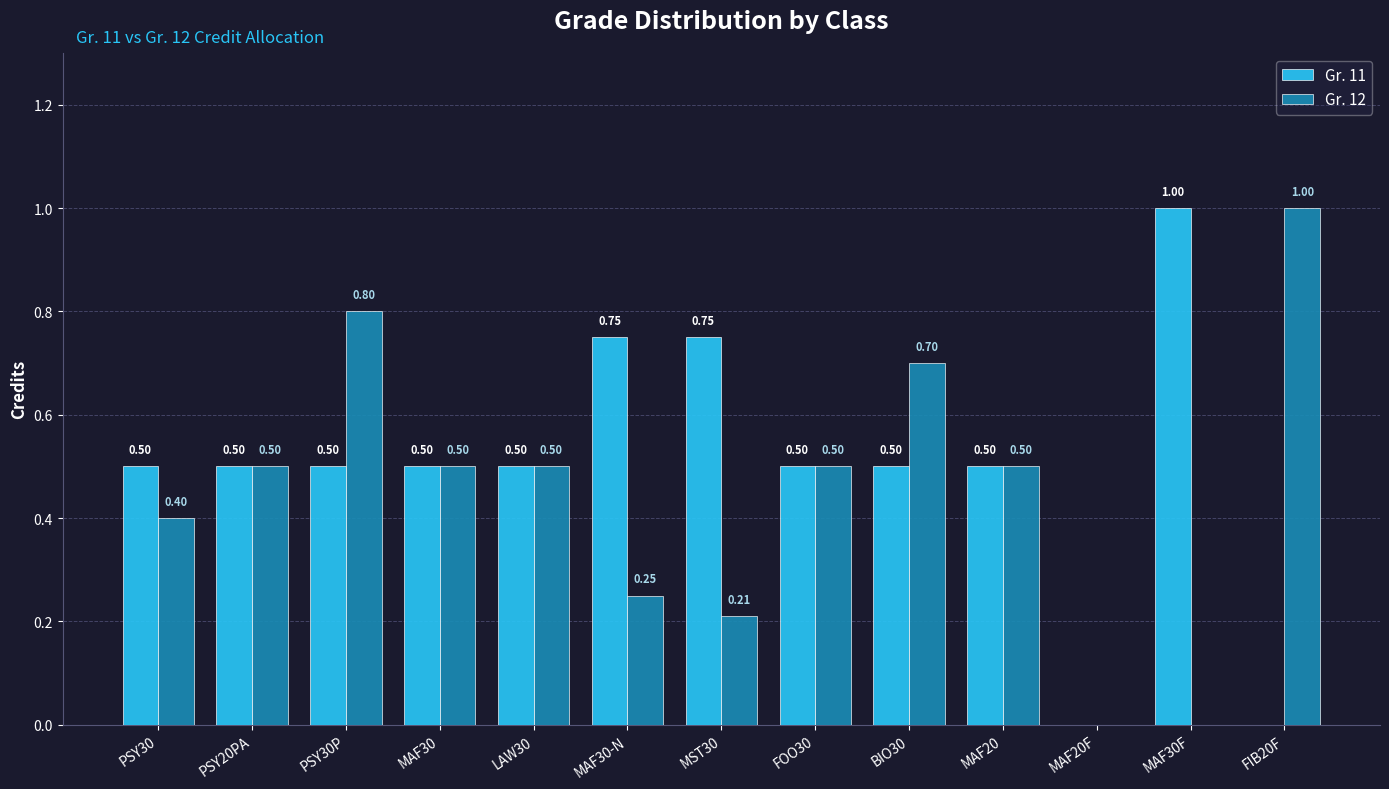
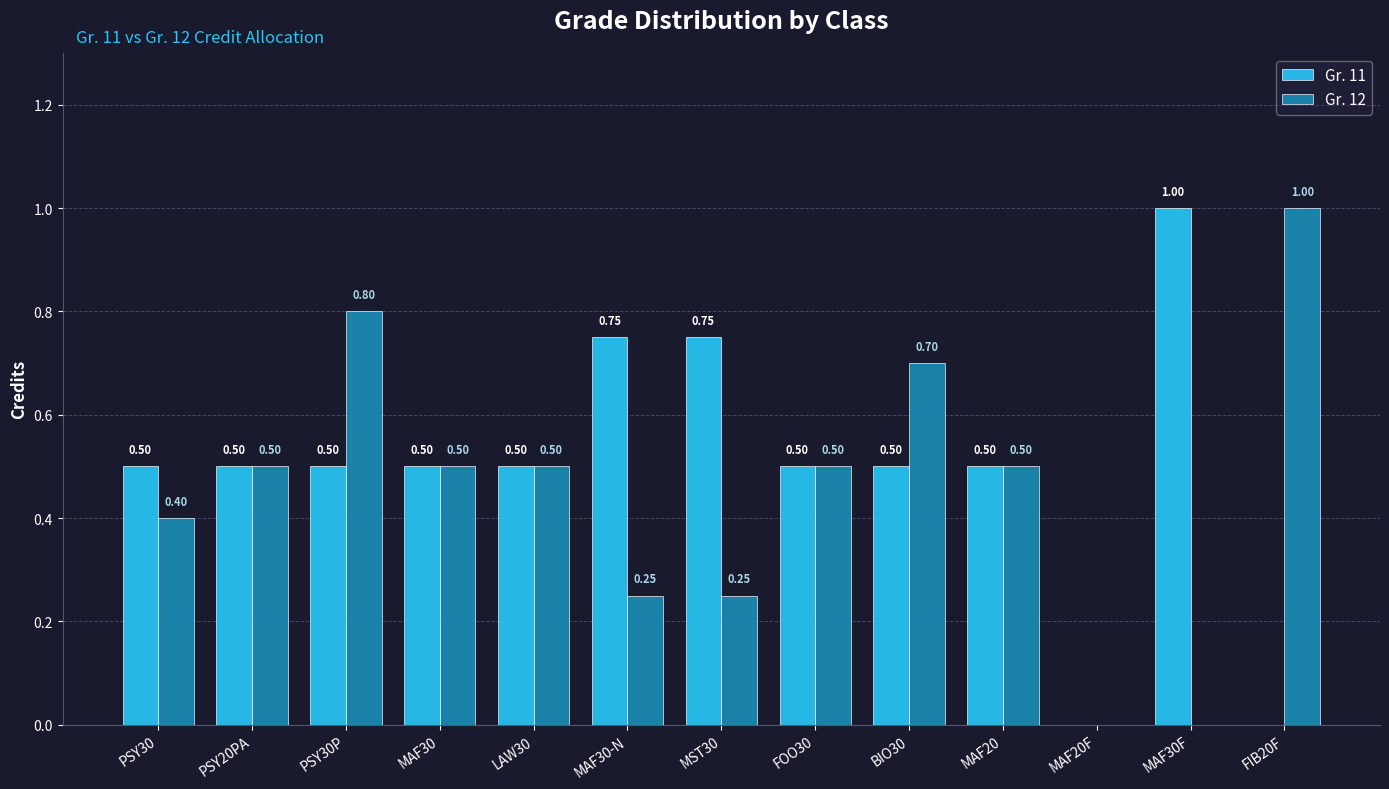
Gr. 12, MST30: 0.21 -> 0.25
